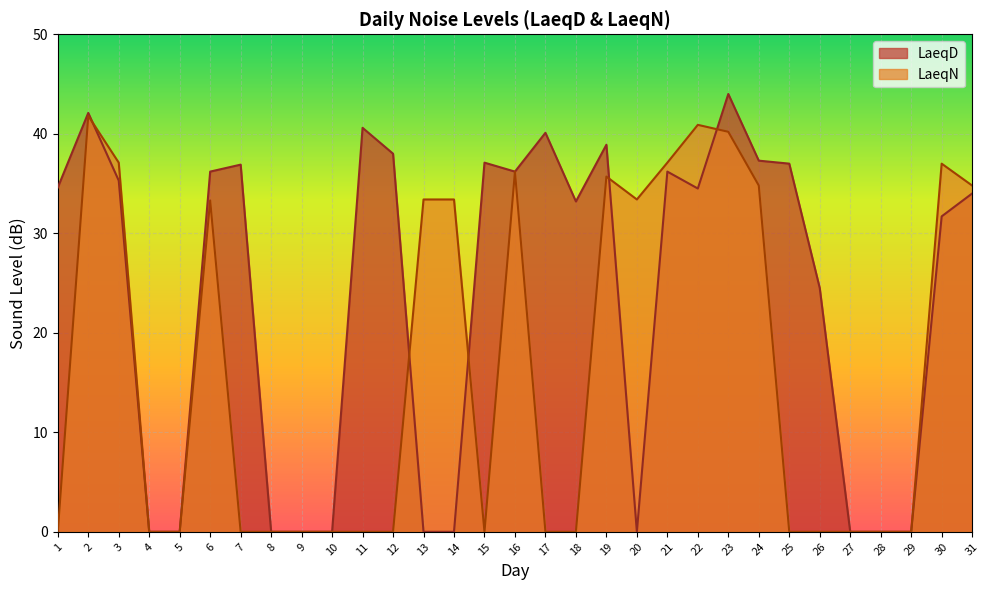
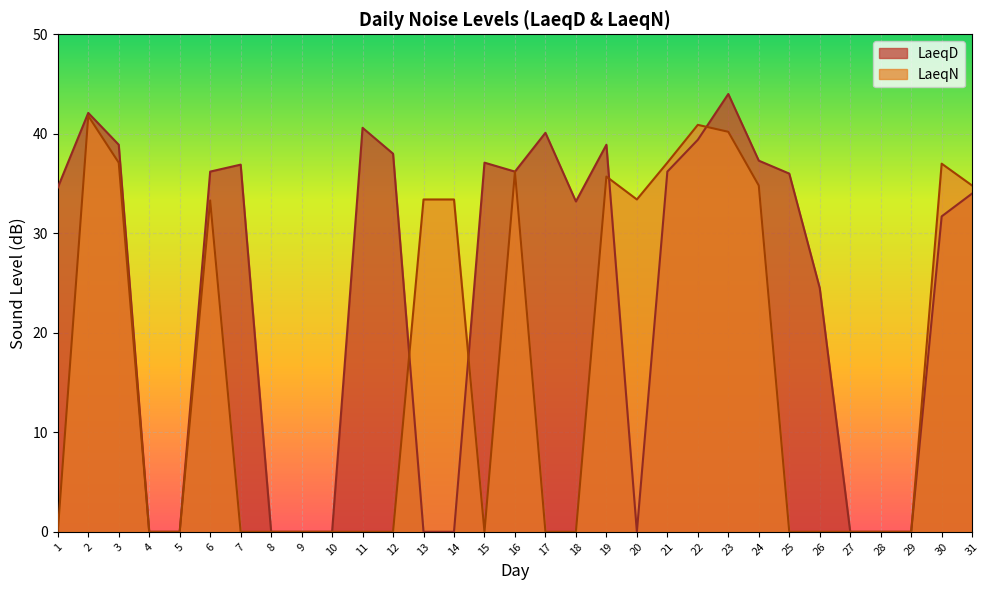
LaeqD, 3: 35 -> 39
LaeqD, 22: 35 -> 39
LaeqD, 25: 37 -> 36
